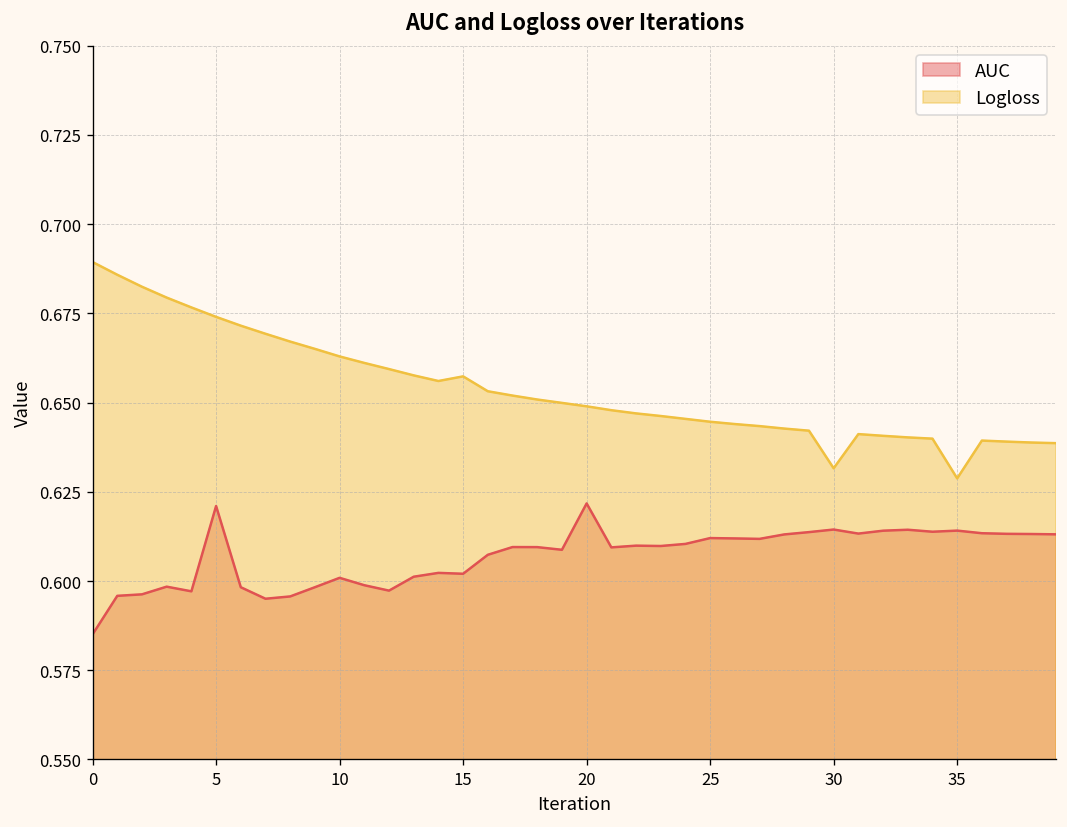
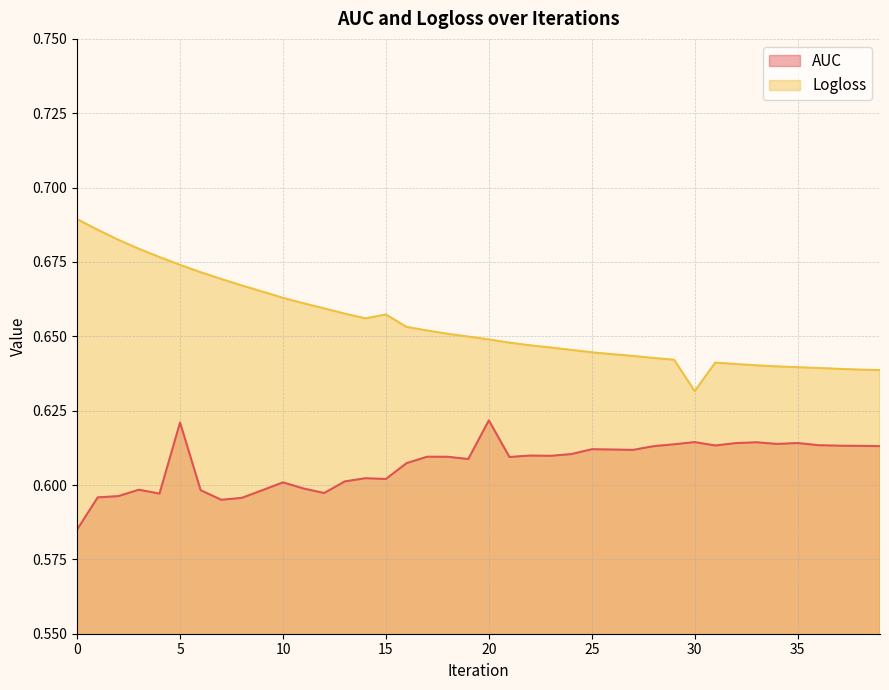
Logloss, 35: 0.629 -> 0.640
